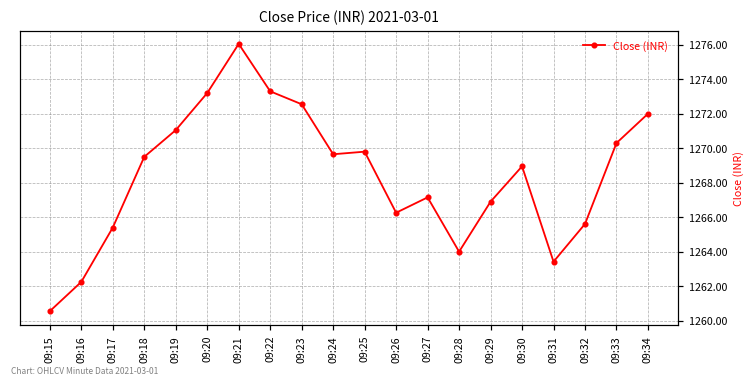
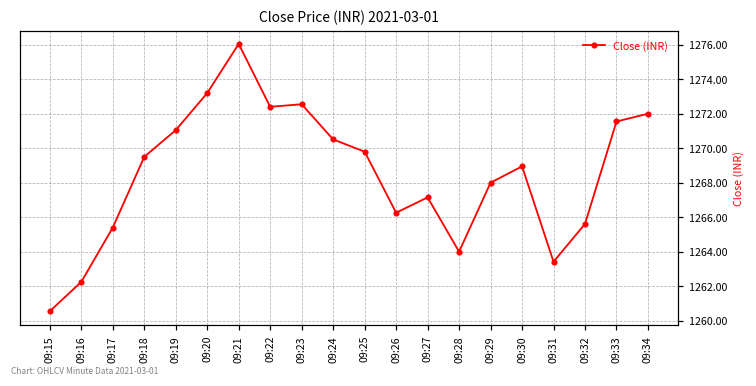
09:22: 1273.3 -> 1272.4
09:24: 1269.7 -> 1270.5
09:29: 1266.9 -> 1268.0
09:33: 1270.3 -> 1271.6
